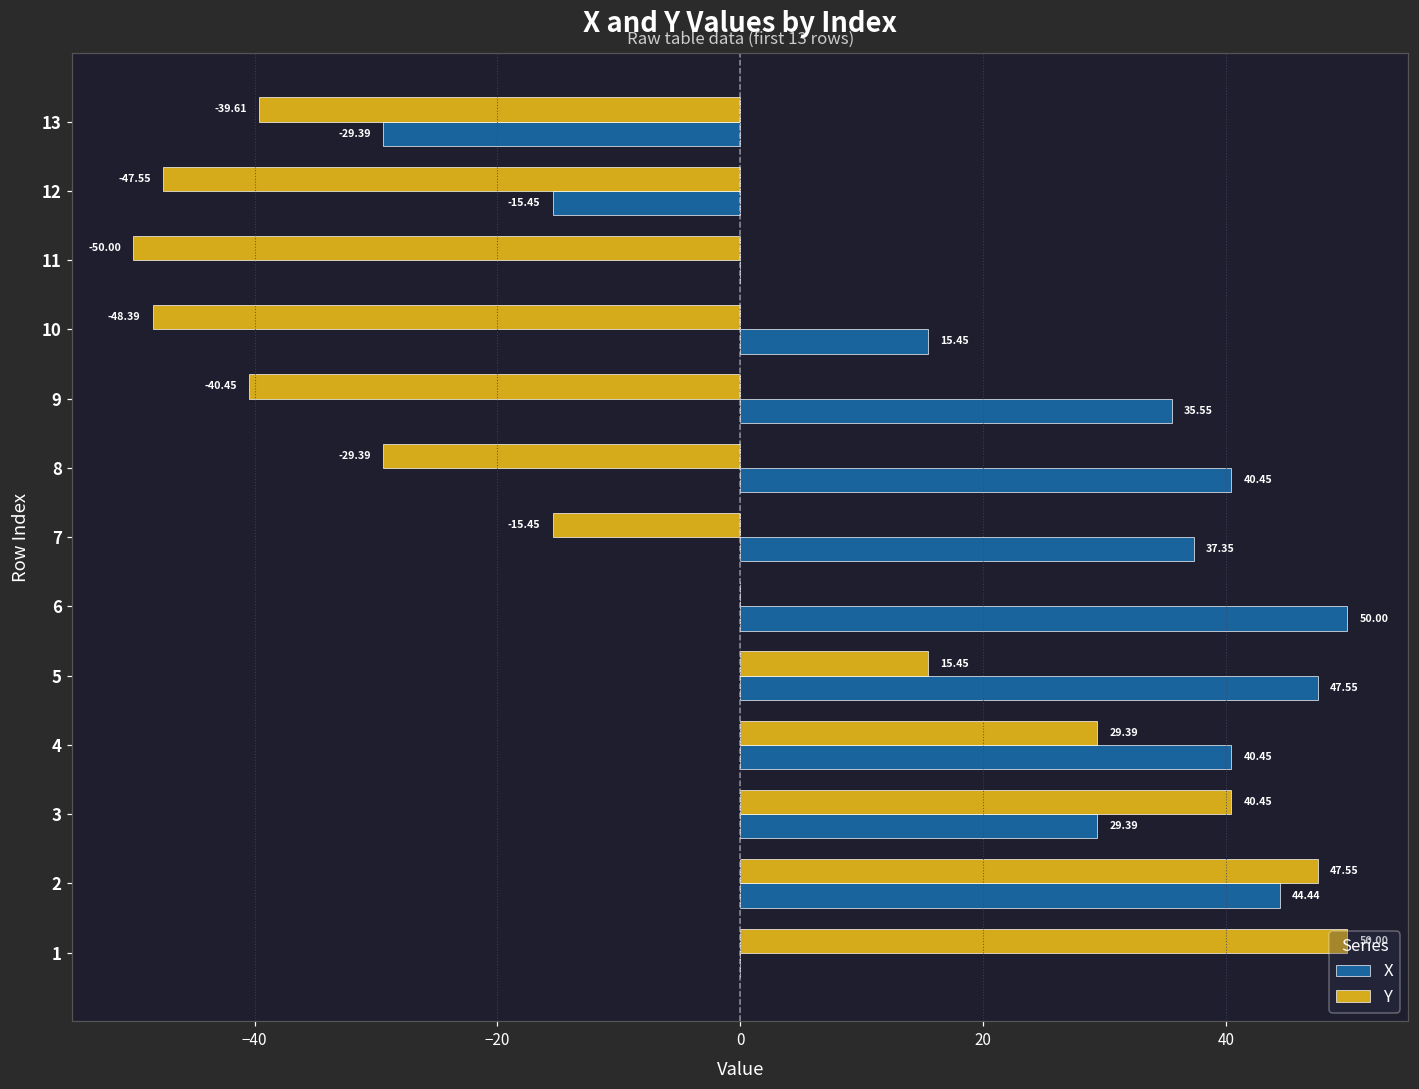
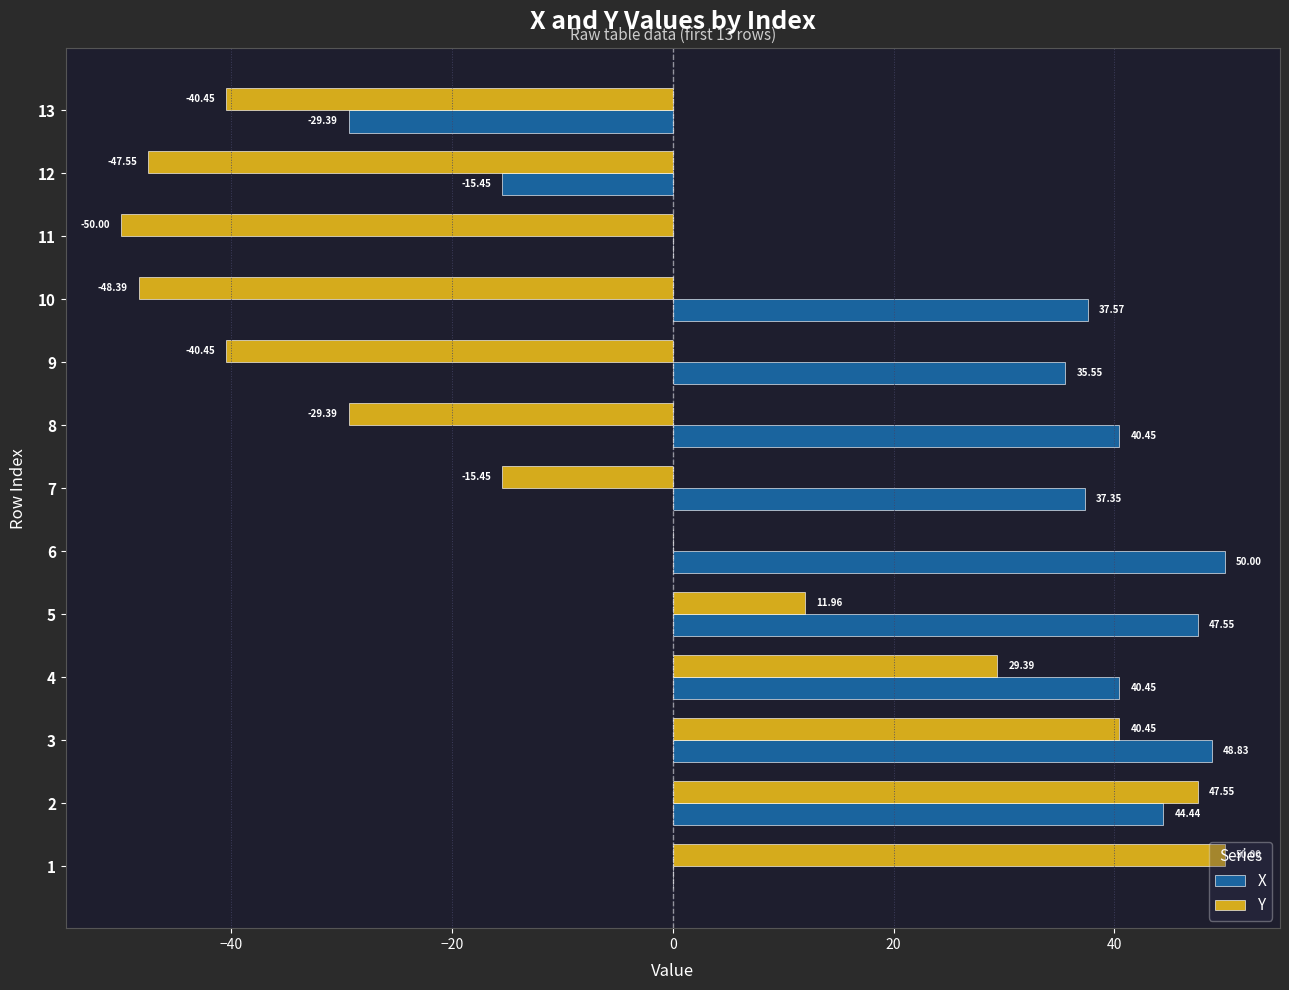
Y, 13: -39.61 -> -40.45
X, 10: 15.45 -> 37.57
Y, 5: 15.45 -> 11.96
X, 3: 29.39 -> 48.83
